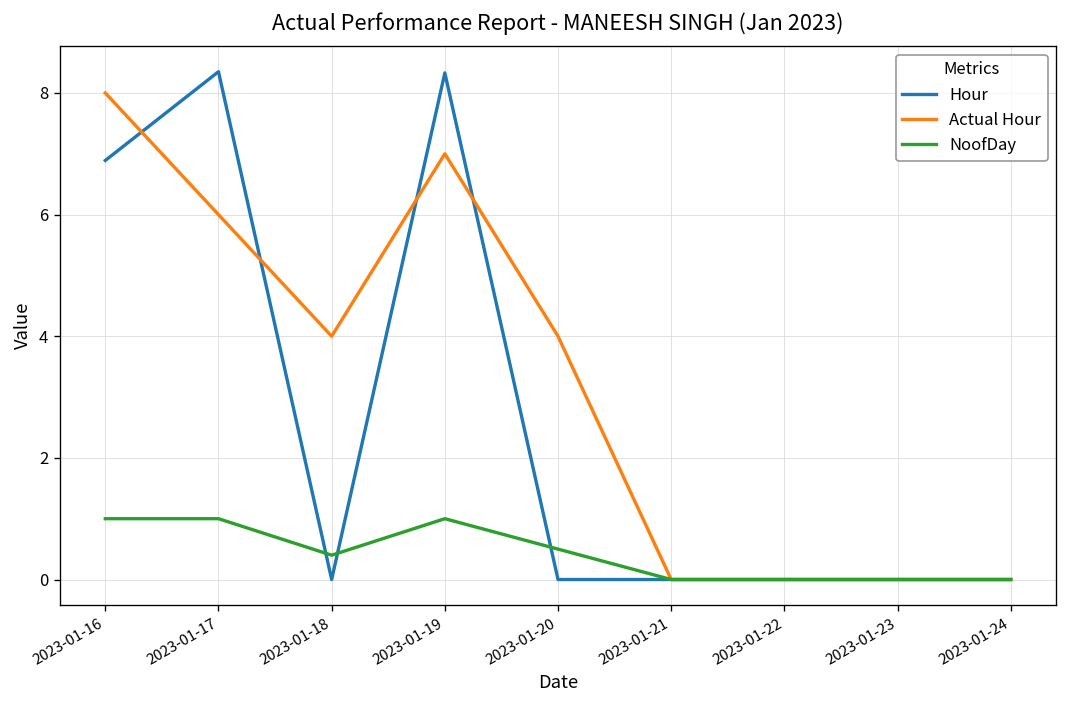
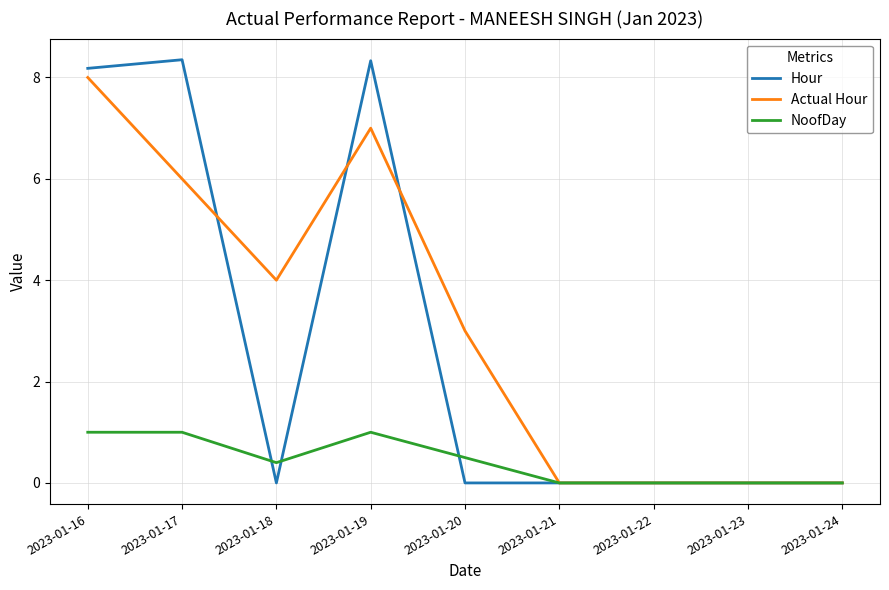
Hour, 2023-01-16: 6.9 -> 8.2
Actual Hour, 2023-01-20: 4 -> 3
